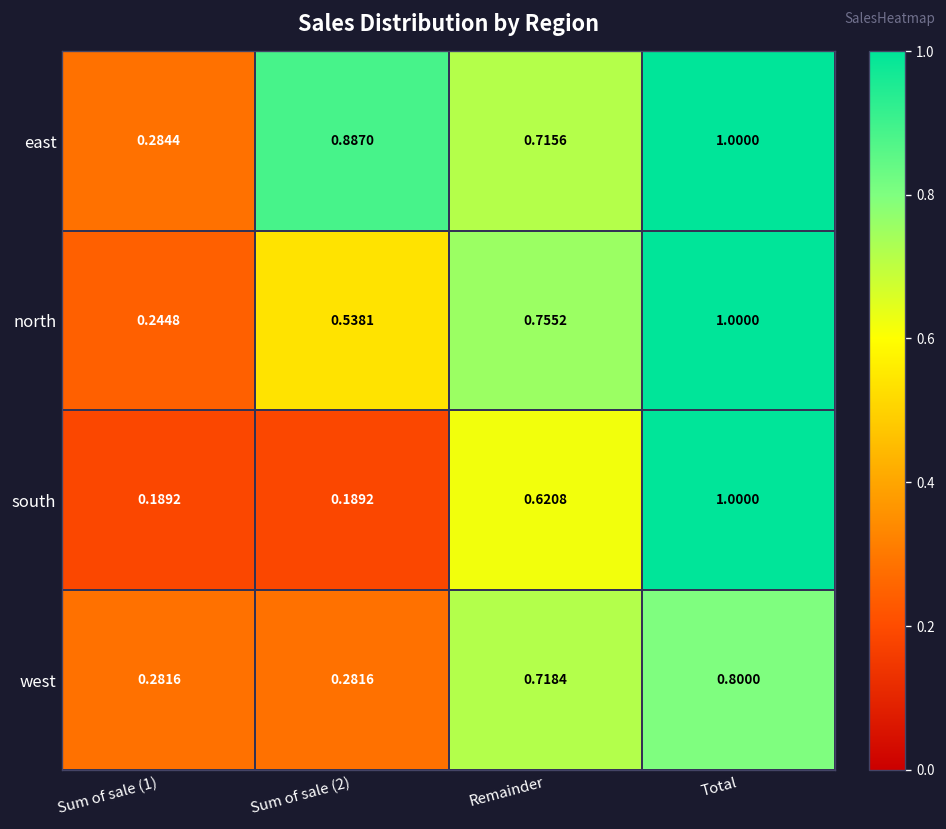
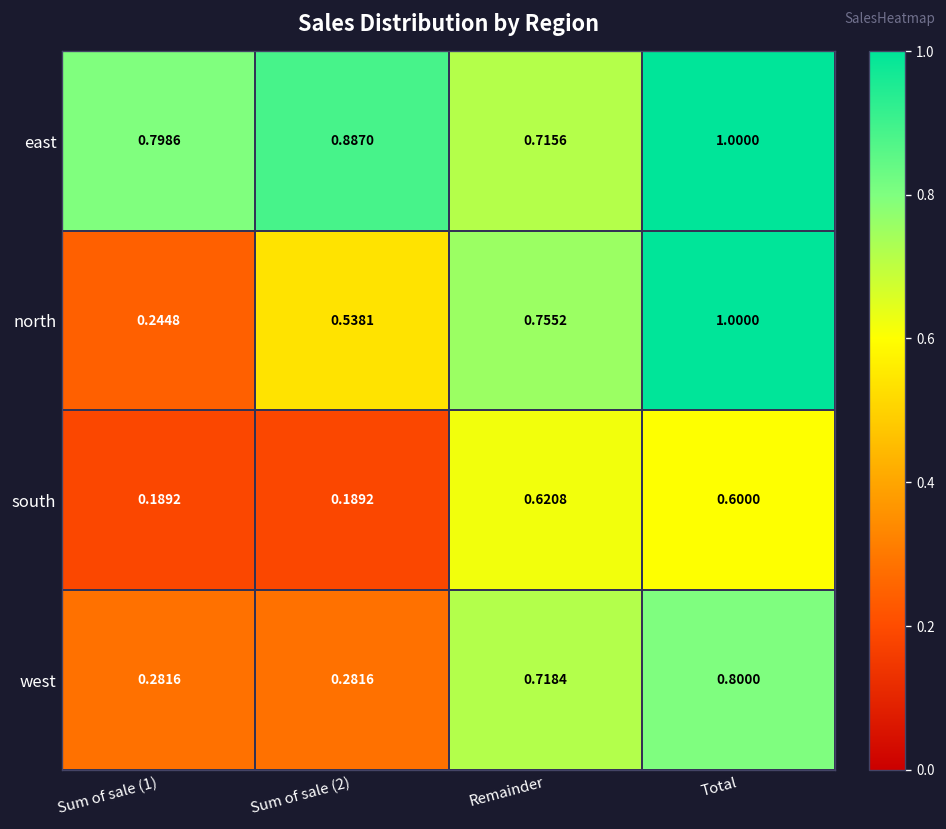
east, Sum of sale (1): 0.2844 -> 0.7986
south, Total: 1.0000 -> 0.6000
